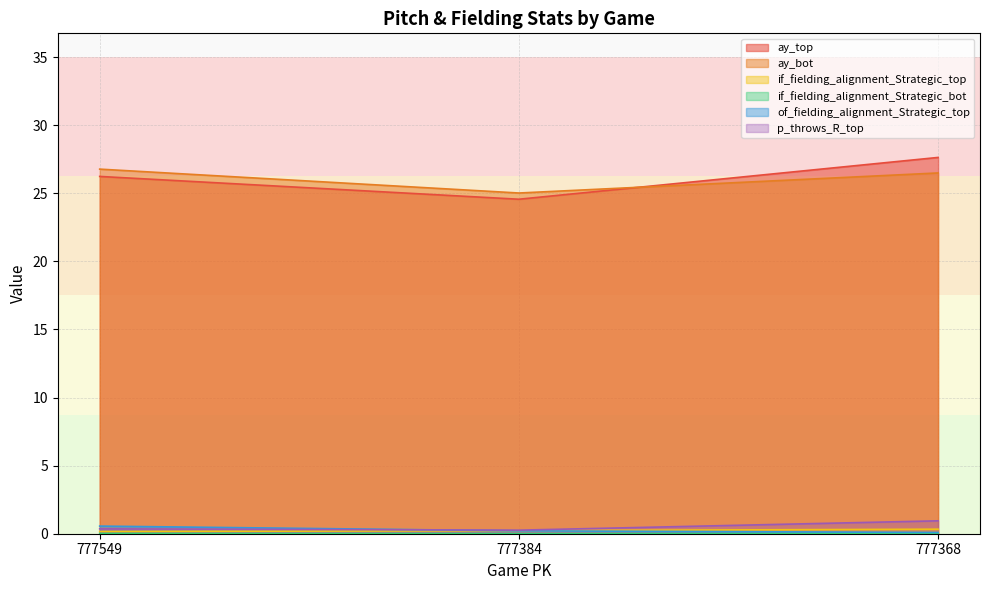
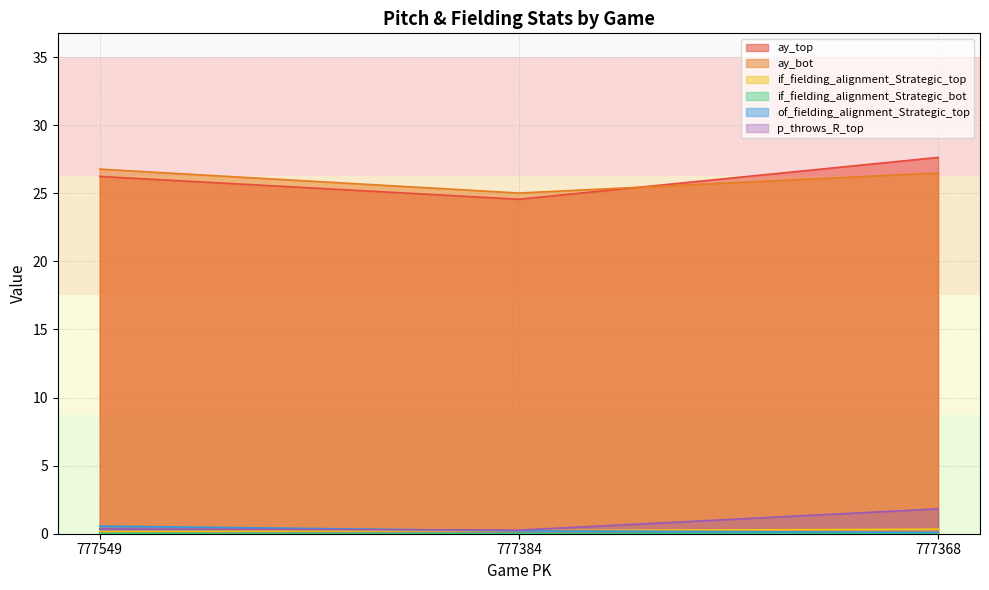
p_throws_R_top, 777368: 0.9 -> 1.8
